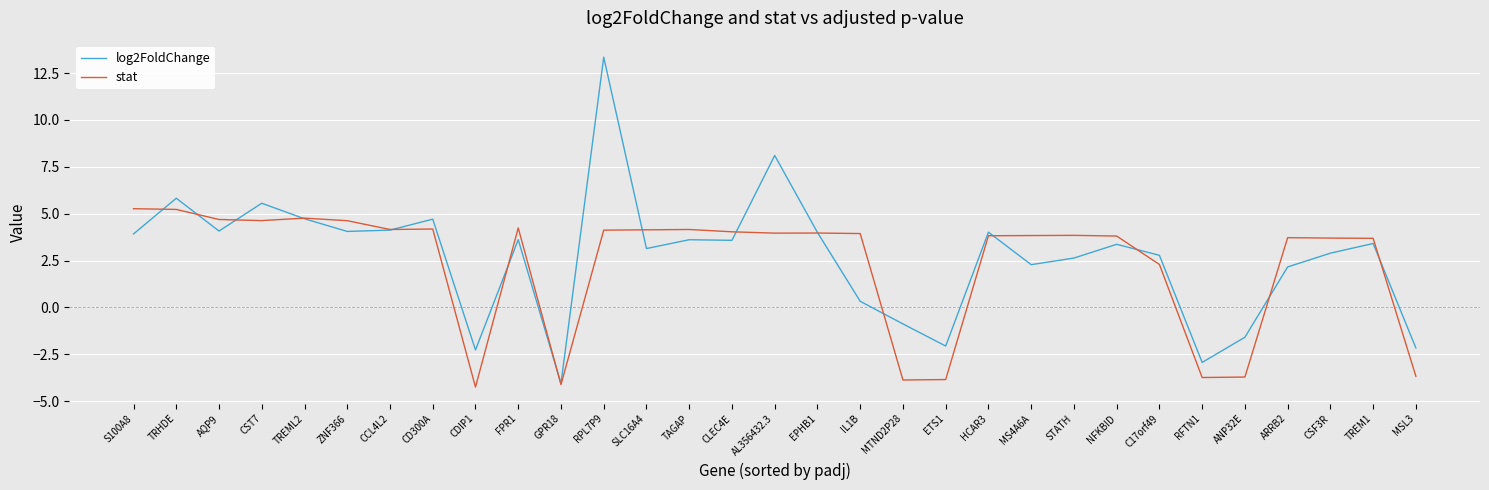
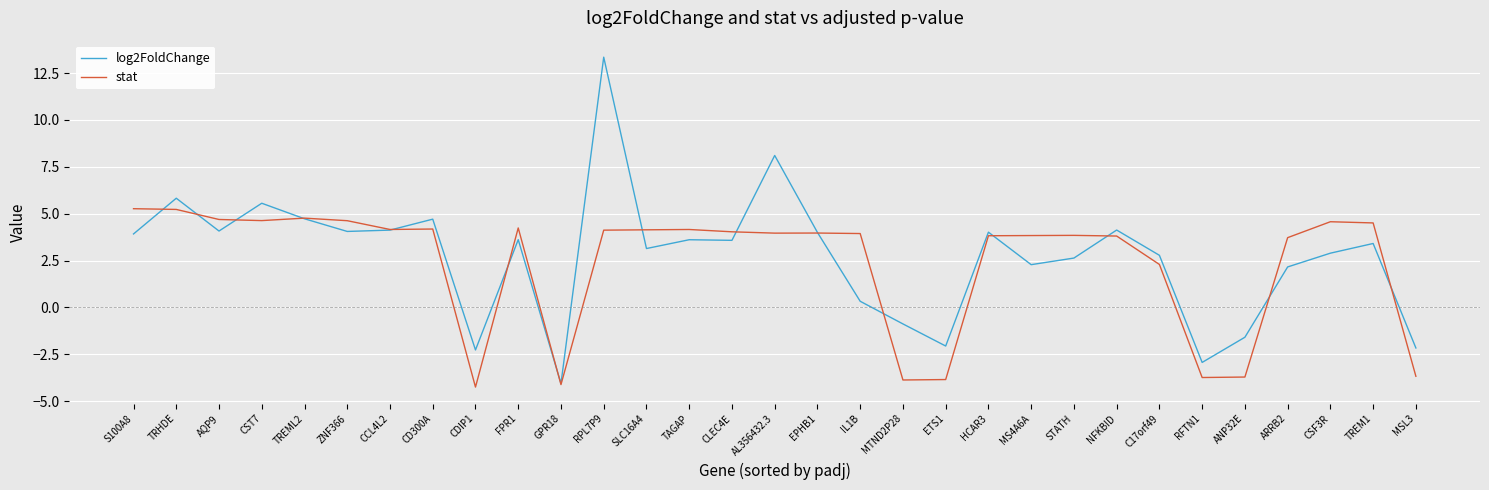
log2FoldChange, NFKBID: 3.4 -> 4.1
stat, CSF3R: 3.7 -> 4.6
stat, TREM1: 3.7 -> 4.5
